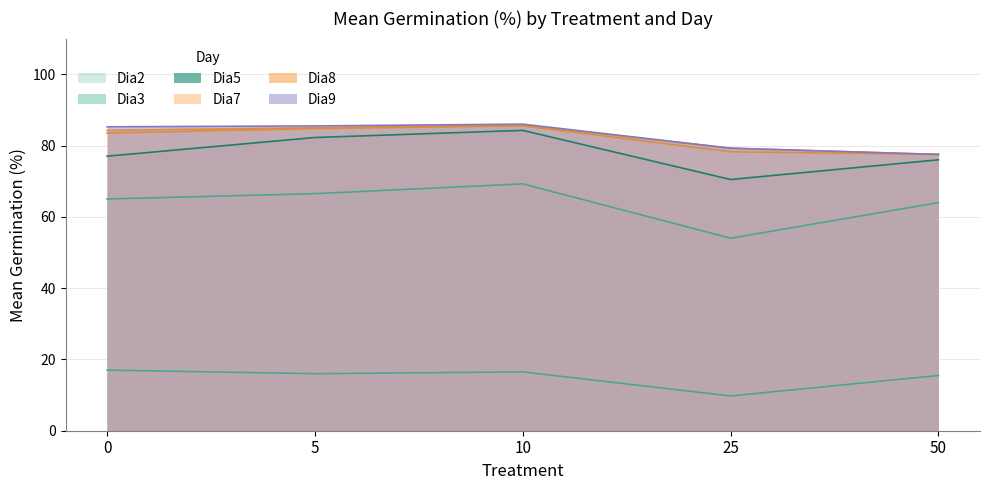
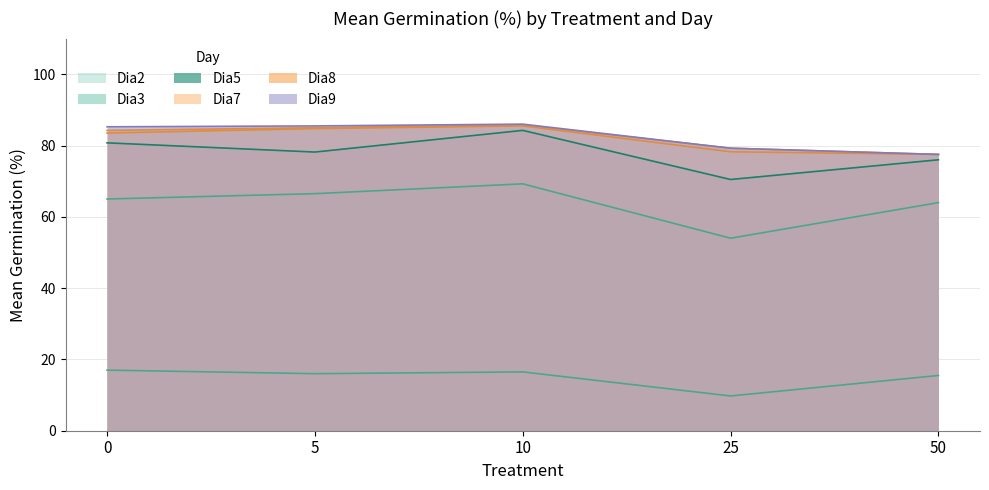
Dia5, 0: 77 -> 81
Dia5, 5: 82 -> 78
